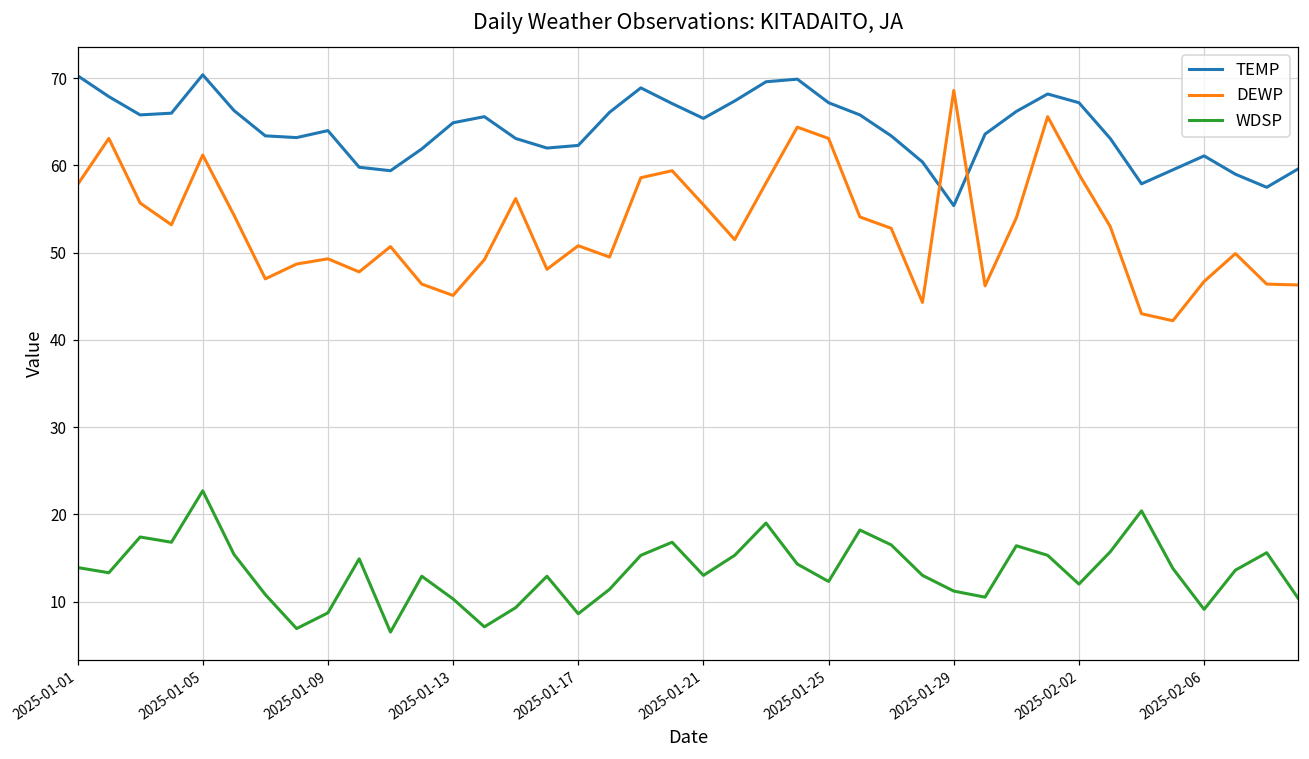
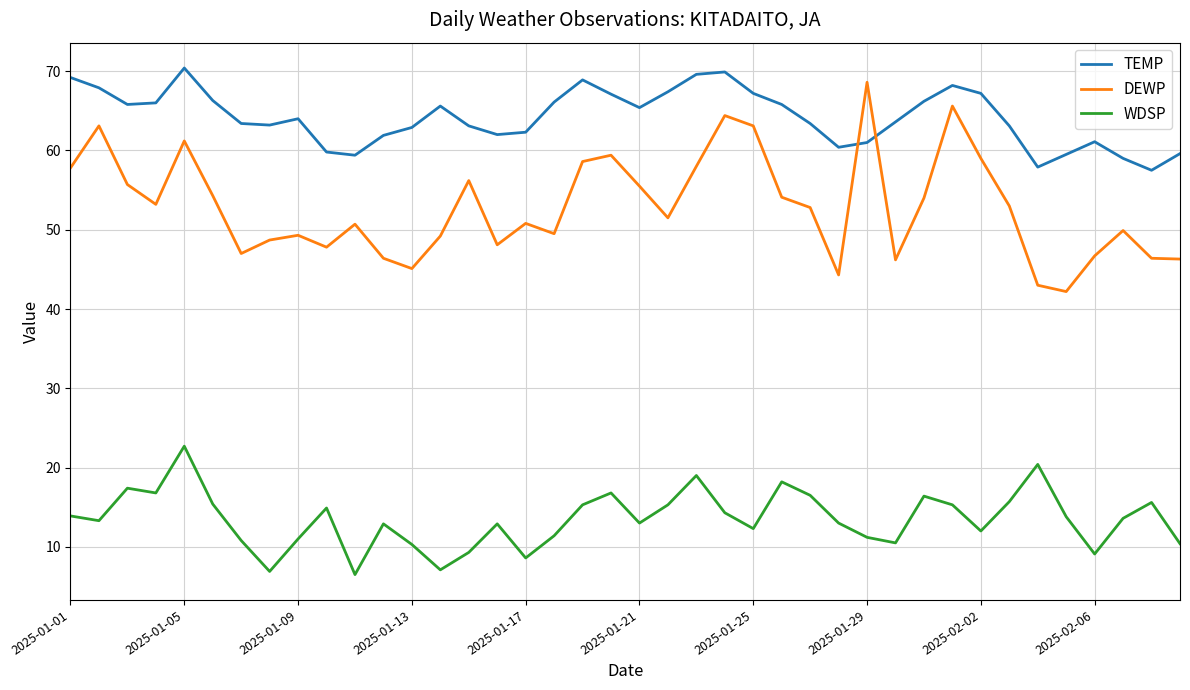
TEMP, 2025-01-01: 70 -> 69
WDSP, 2025-01-09: 9 -> 11
TEMP, 2025-01-13: 65 -> 63
TEMP, 2025-01-29: 55 -> 61
